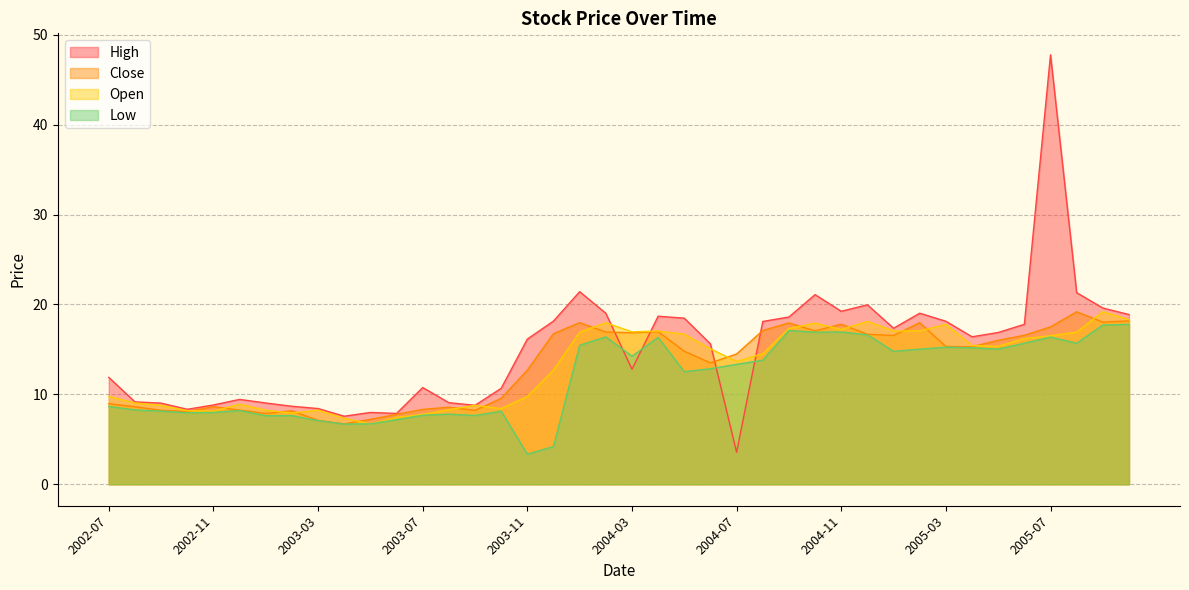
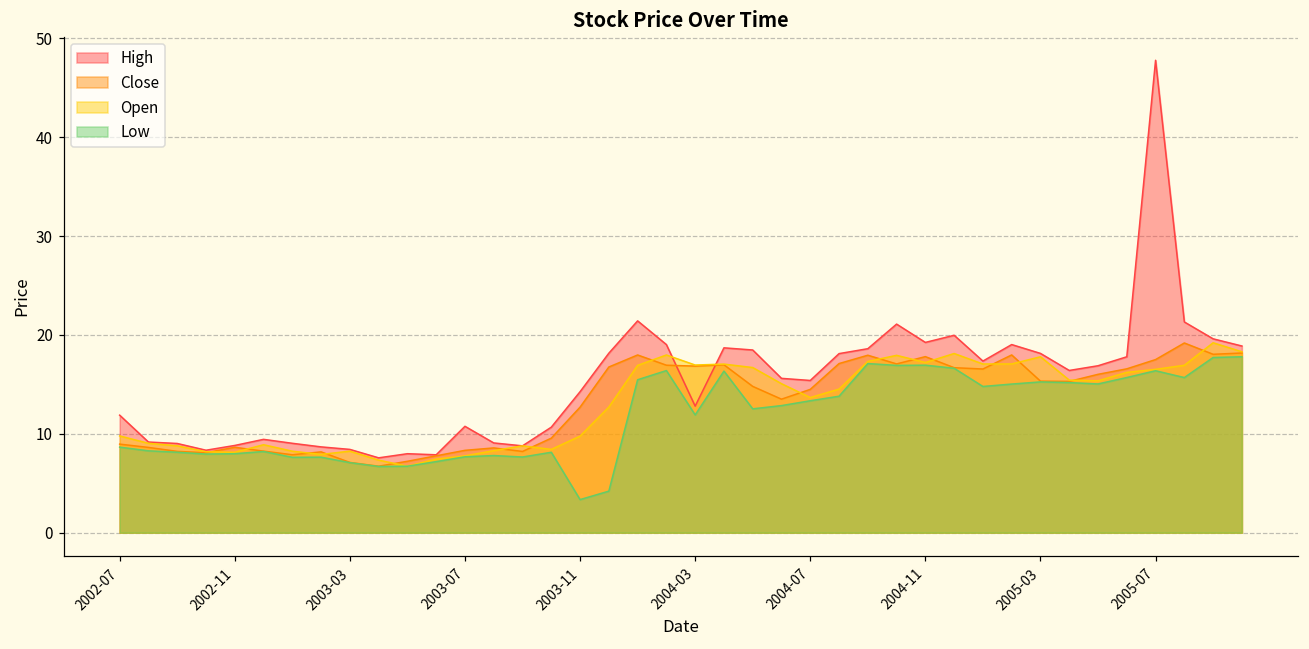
High, 2003-11: 16 -> 14
Low, 2004-03: 14 -> 12
High, 2004-07: 4 -> 15
